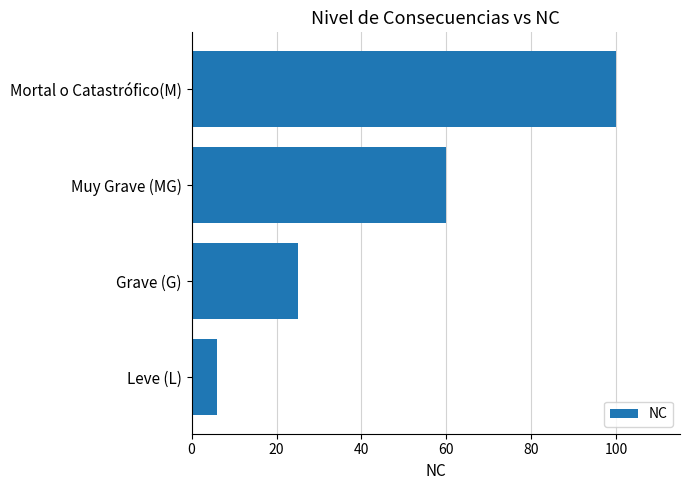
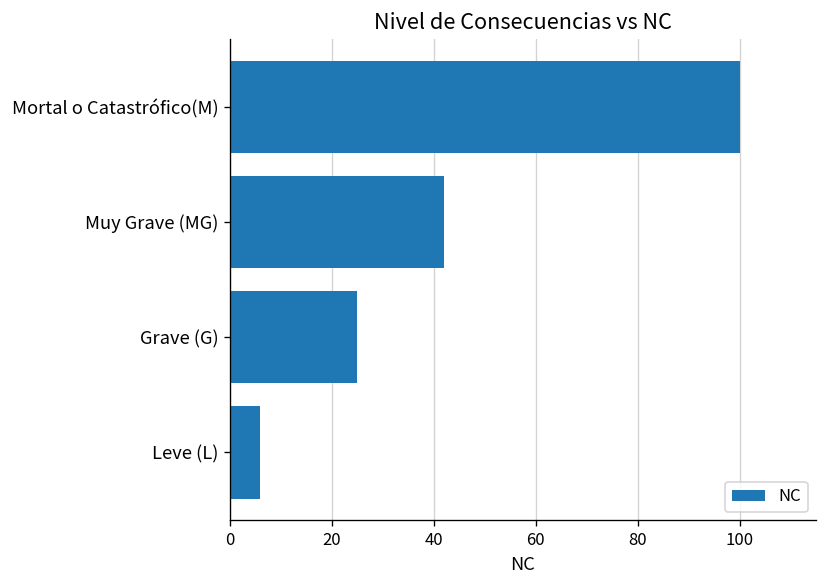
Muy Grave (MG): 60 -> 42
